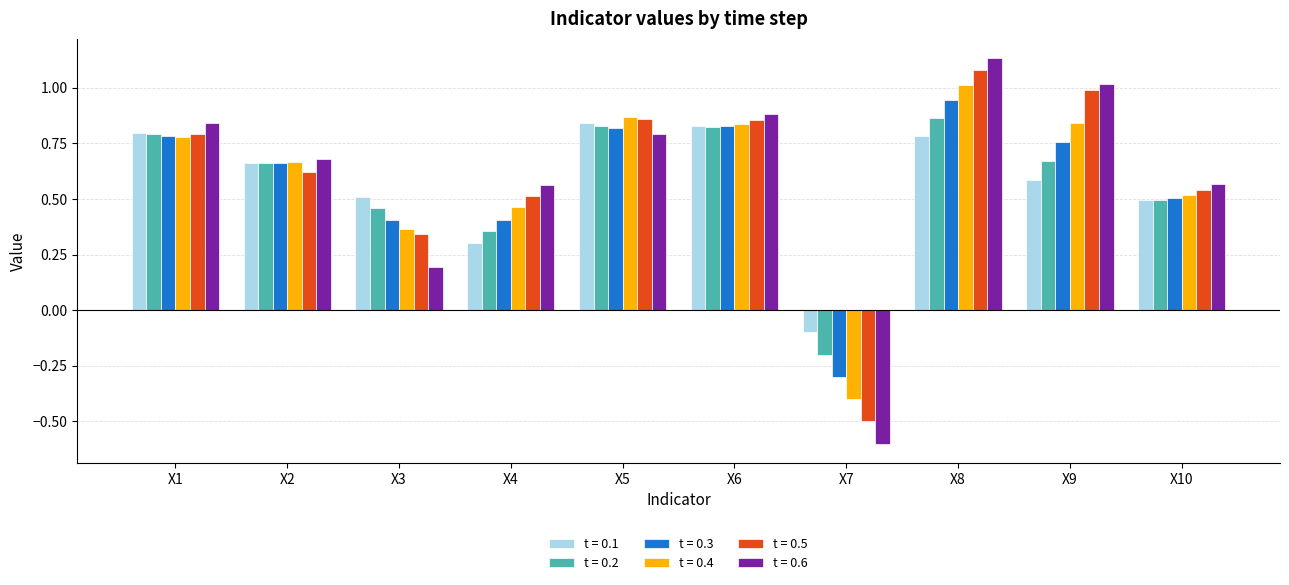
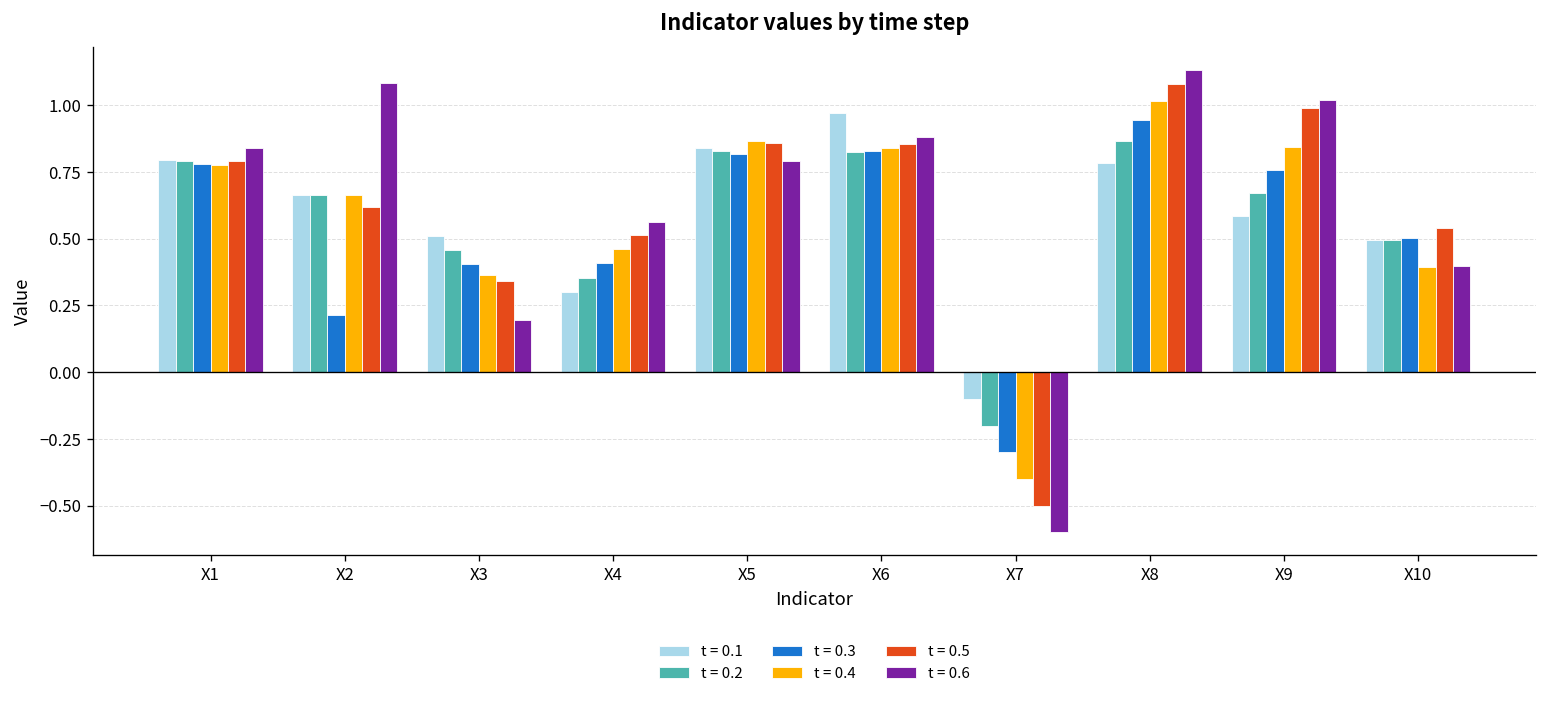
t = 0.3, X2: 0.66 -> 0.21
t = 0.6, X2: 0.68 -> 1.08
t = 0.1, X6: 0.83 -> 0.97
t = 0.4, X10: 0.52 -> 0.39
t = 0.6, X10: 0.57 -> 0.40
